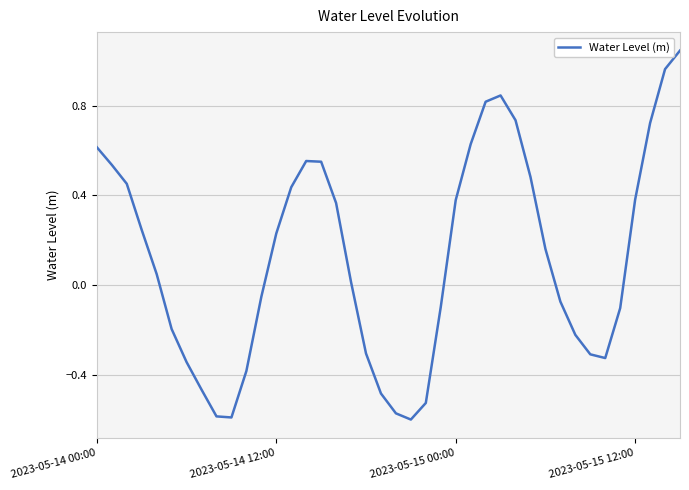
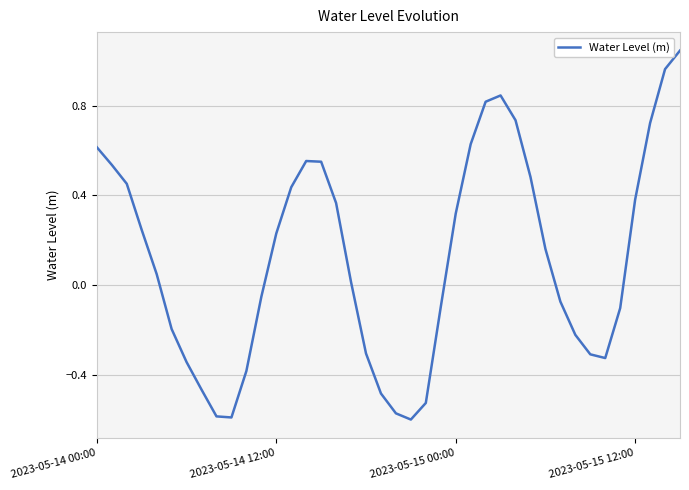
2023-05-15 00:00: 0.38 -> 0.32
